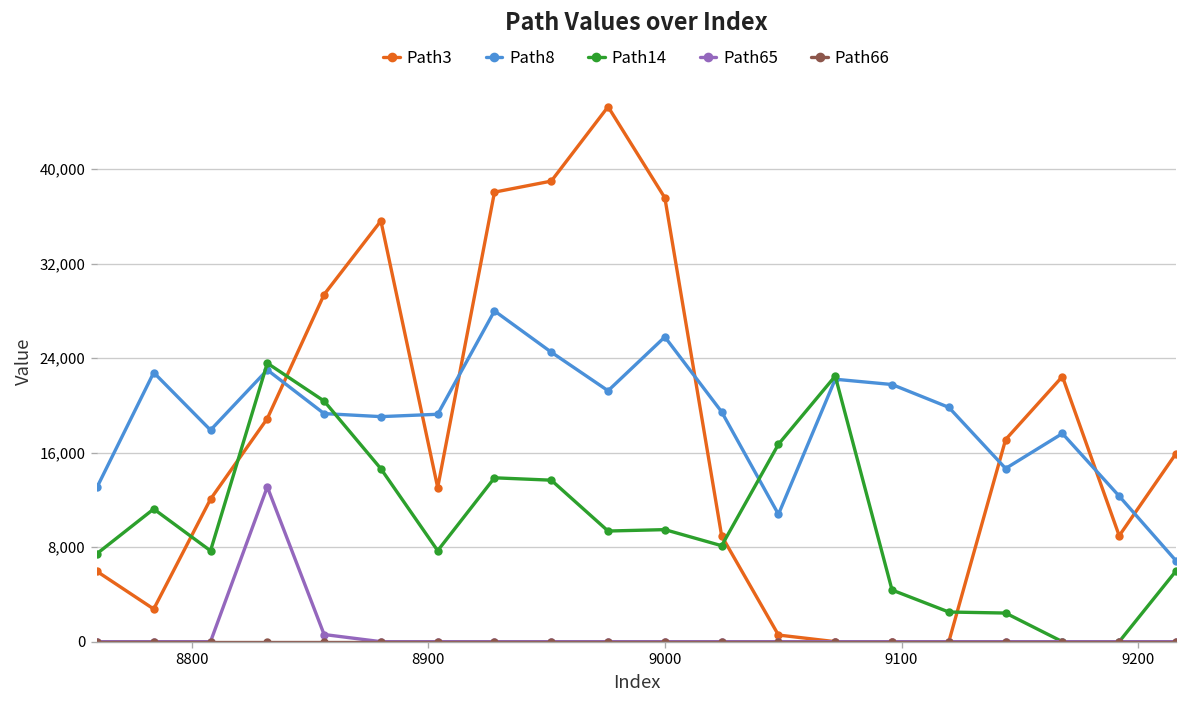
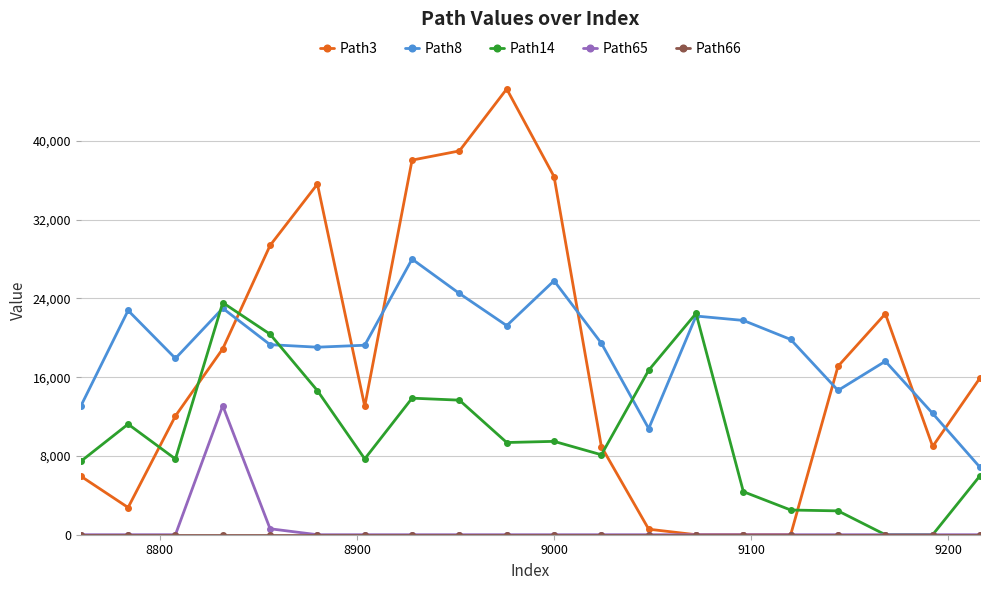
Path3, 9000: 38,000 -> 36,000
